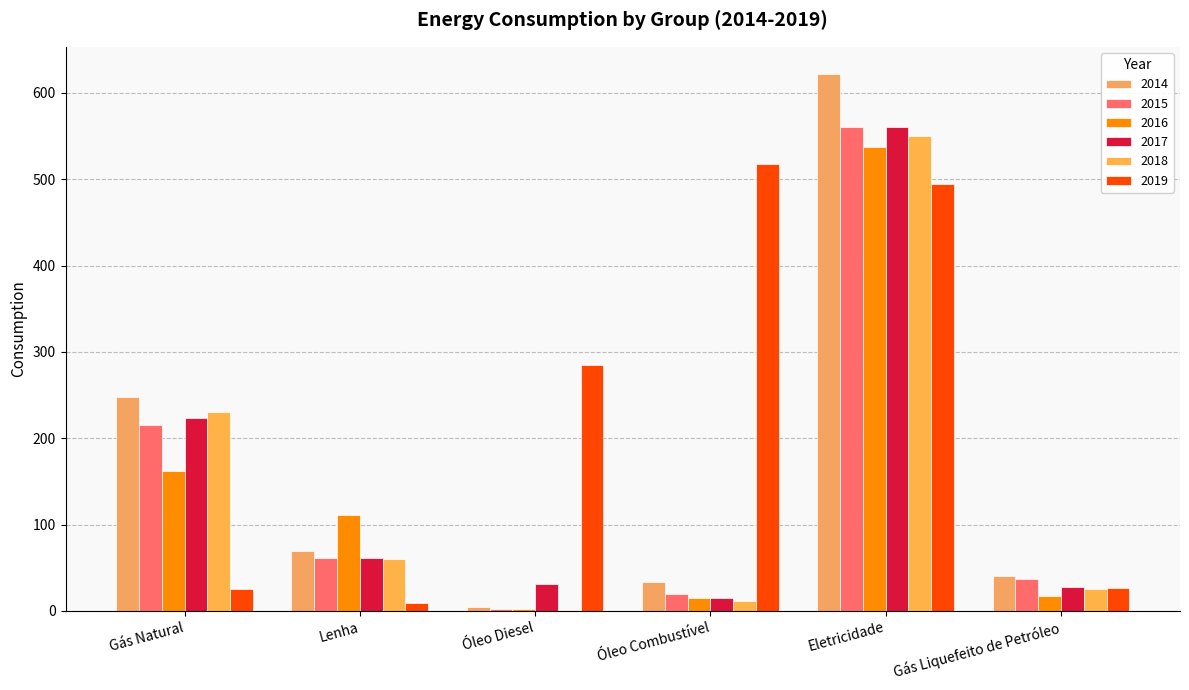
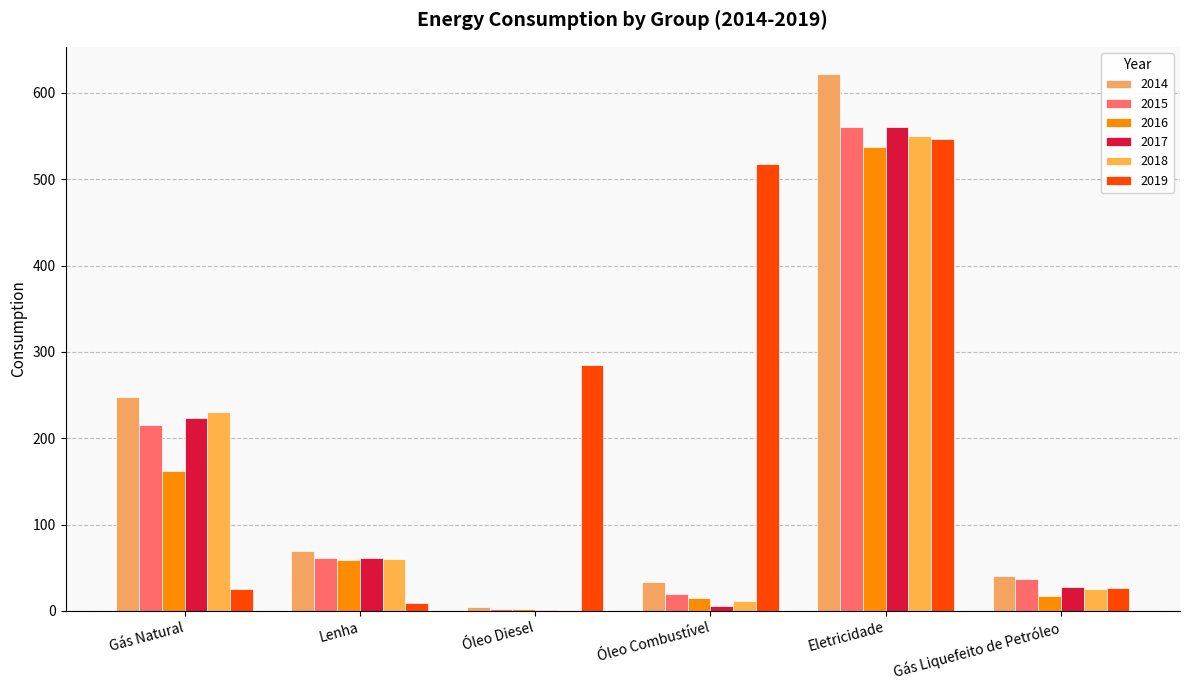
2016, Lenha: 110 -> 60
2017, Óleo Diesel: 30 -> 0
2017, Óleo Combustível: 20 -> 10
2019, Eletricidade: 490 -> 550
